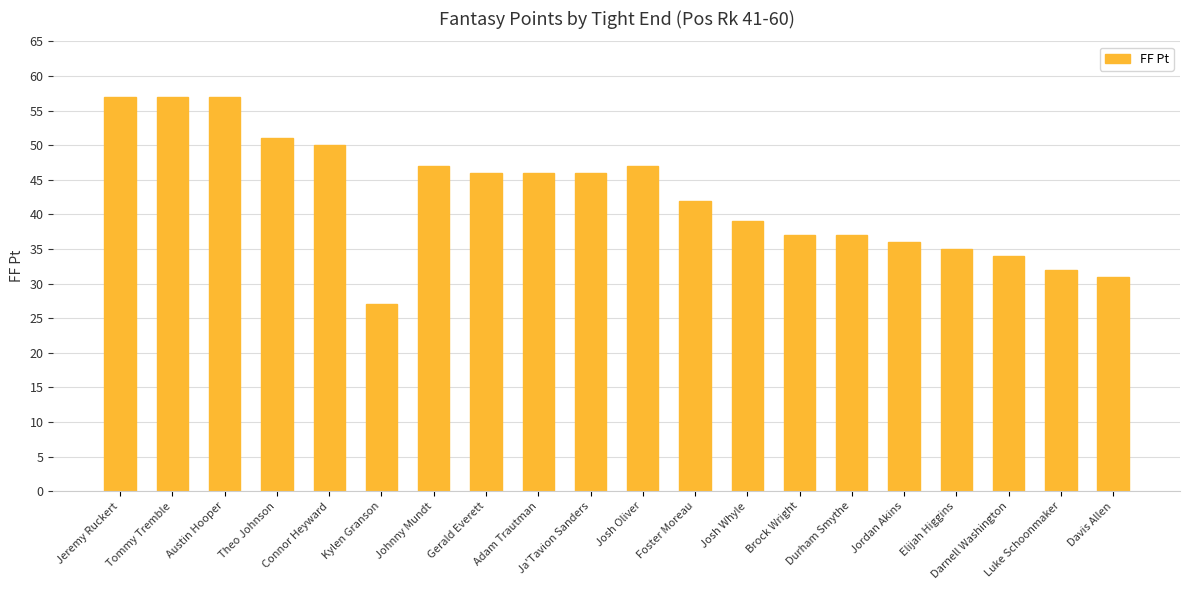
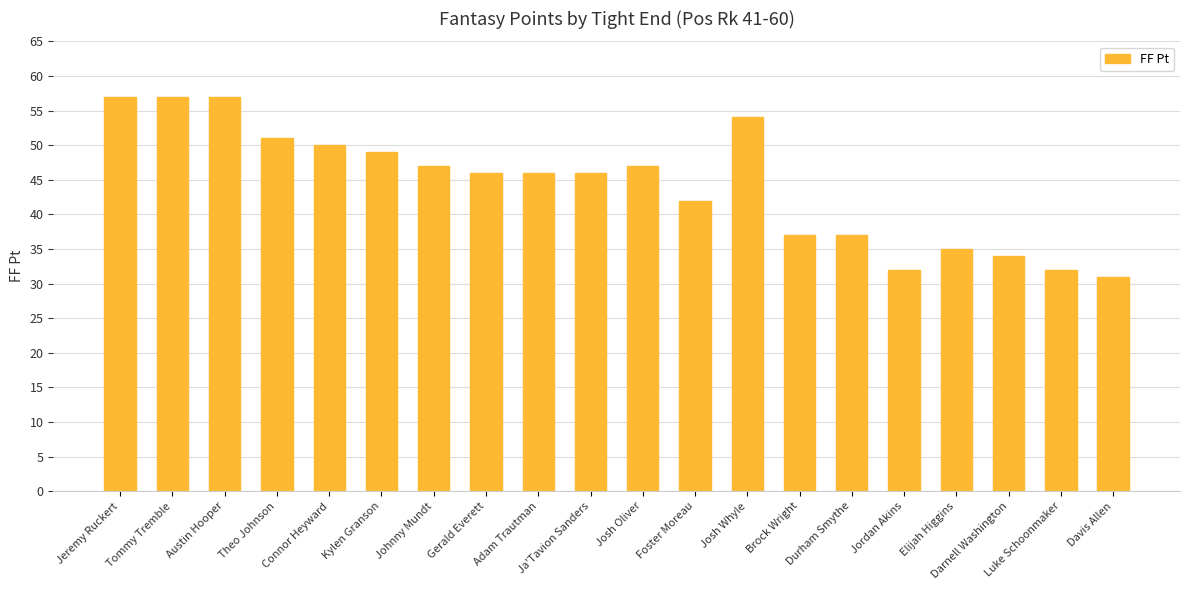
Kylen Granson: 27 -> 49
Josh Whyle: 39 -> 54
Jordan Akins: 36 -> 32
